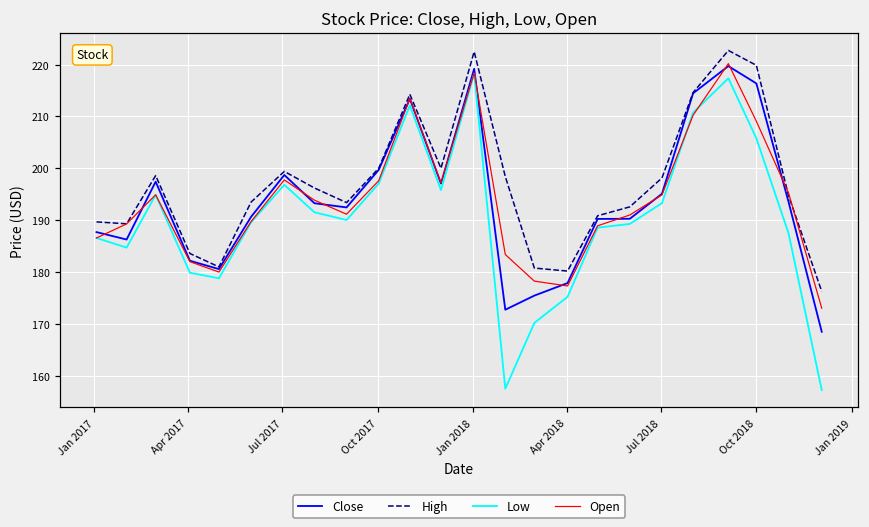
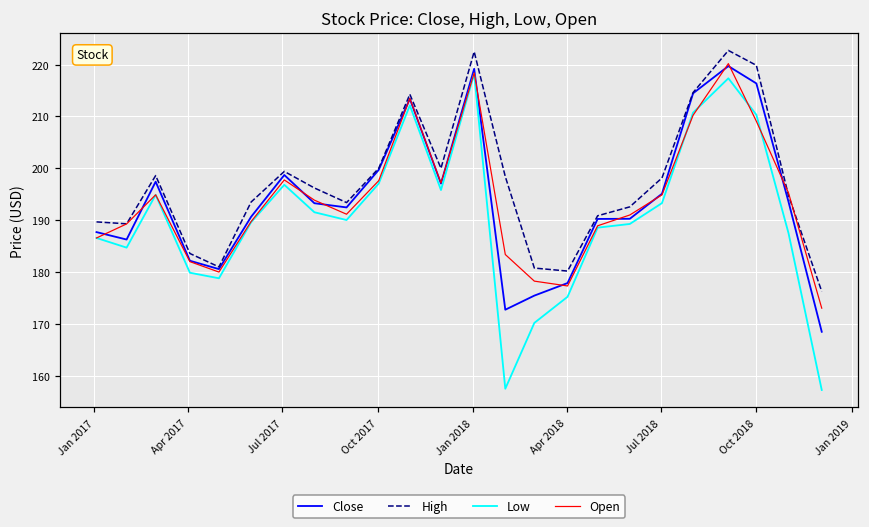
Low, Oct 2018: 206 -> 210
